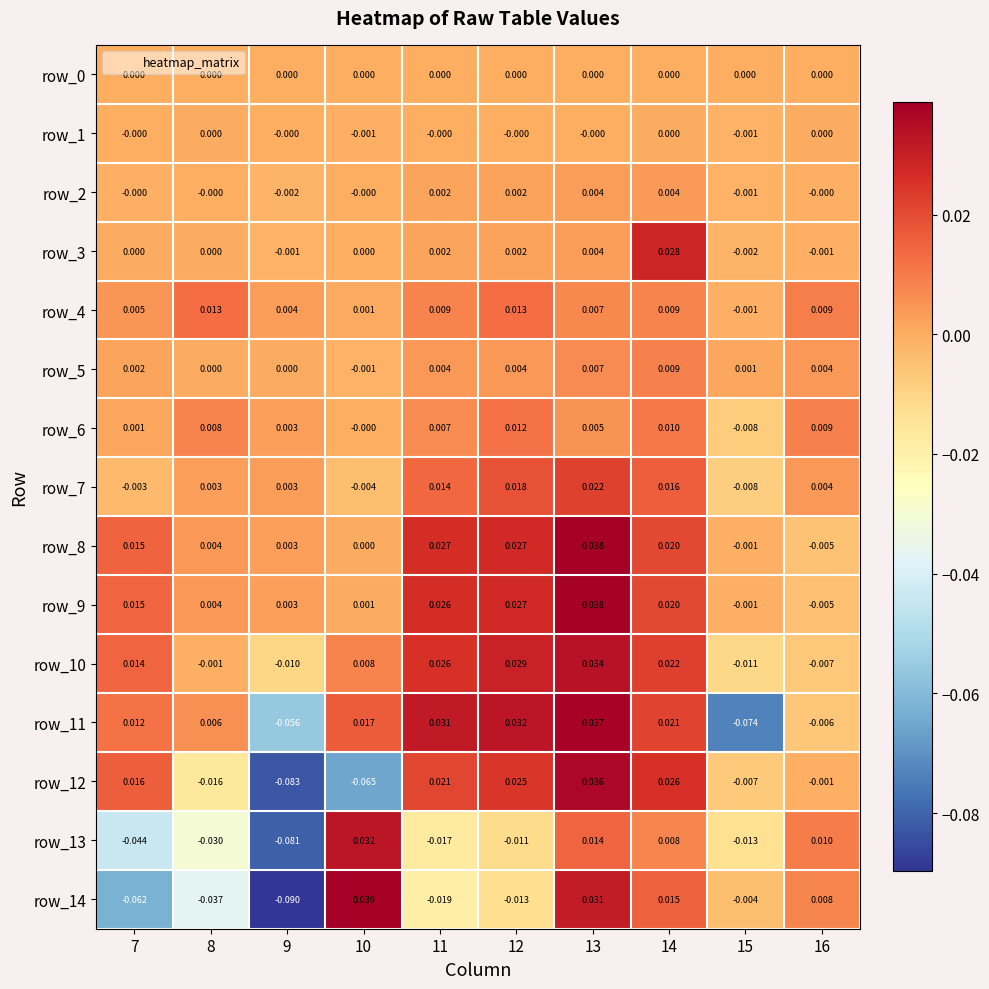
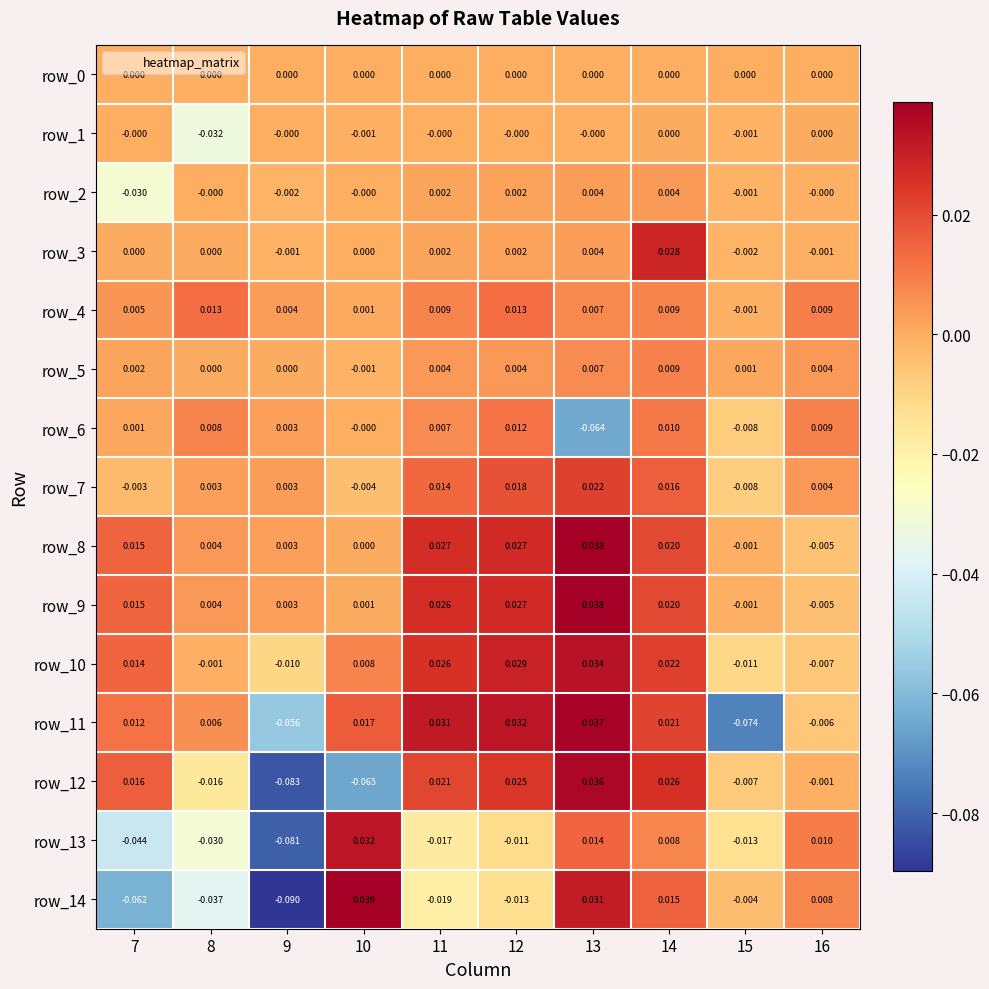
row_1, 8: 0.000 -> -0.032
row_2, 7: -0.000 -> -0.030
row_6, 13: 0.005 -> -0.064
